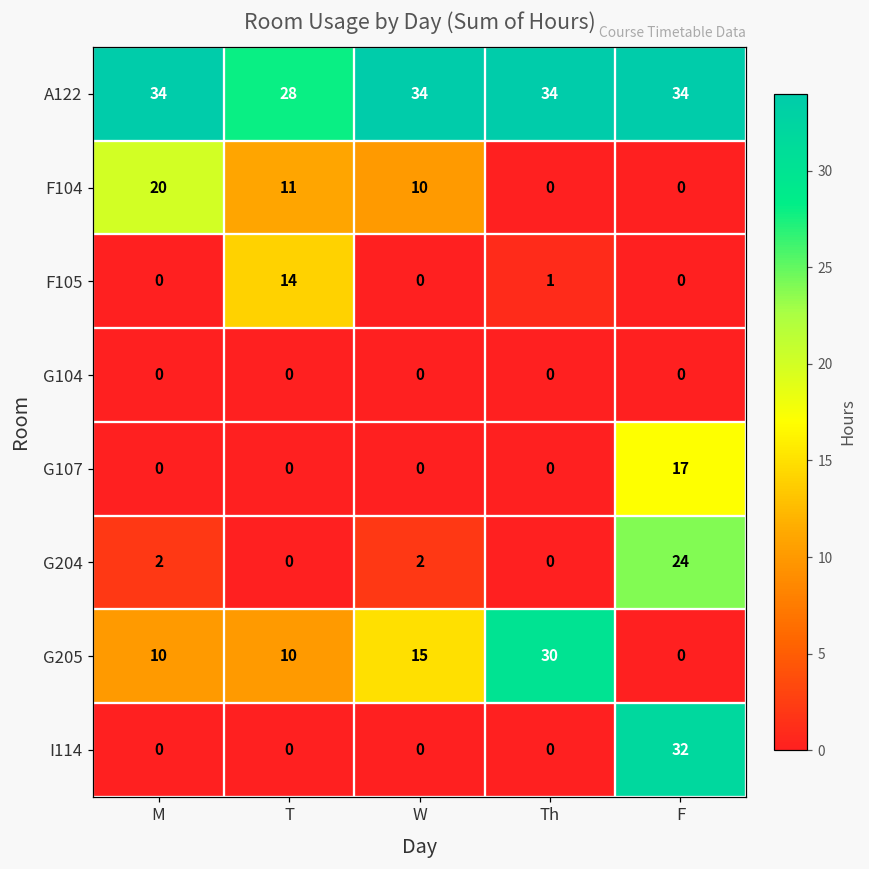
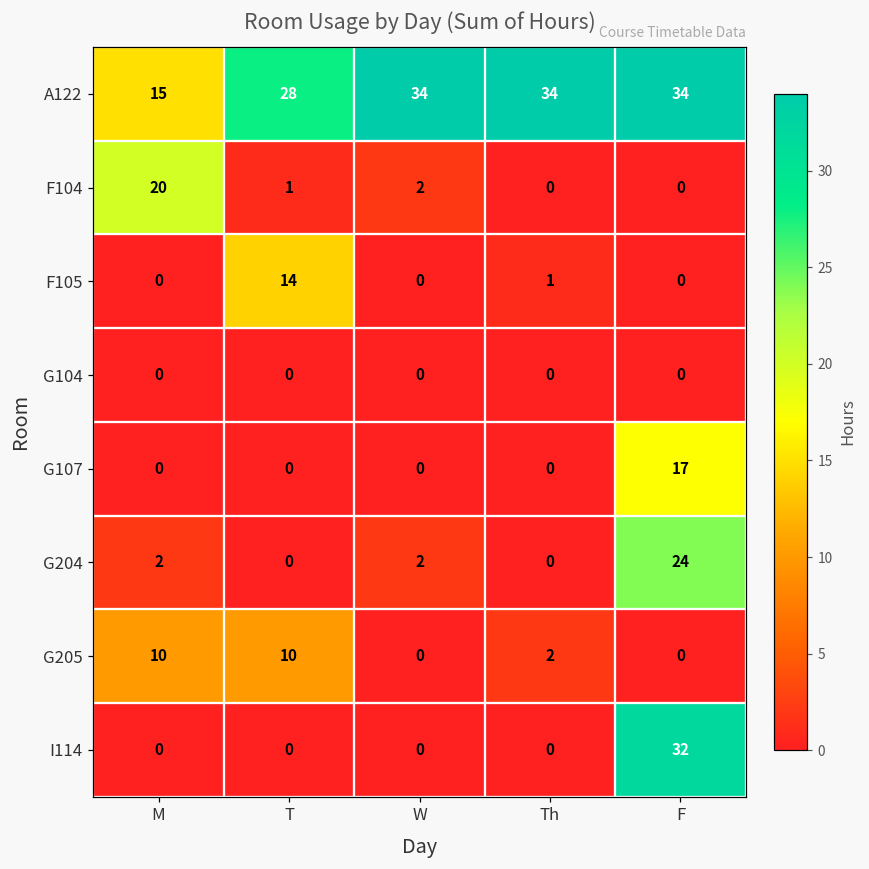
A122, M: 34 -> 15
F104, T: 11 -> 1
F104, W: 10 -> 2
G205, W: 15 -> 0
G205, Th: 30 -> 2
